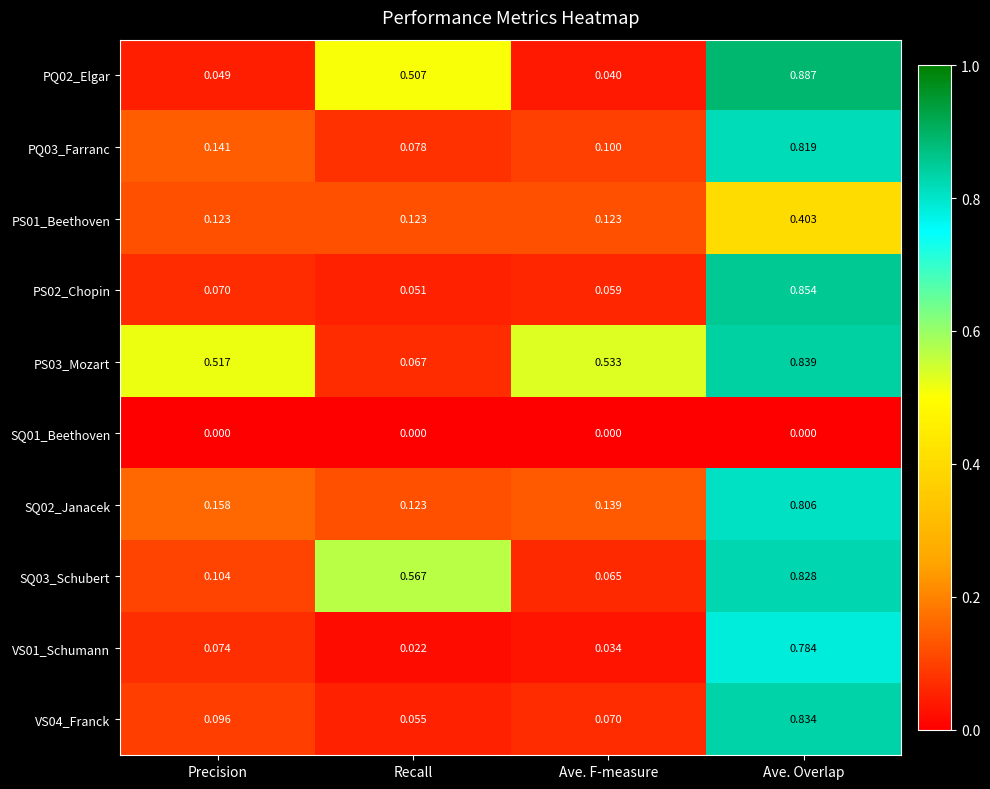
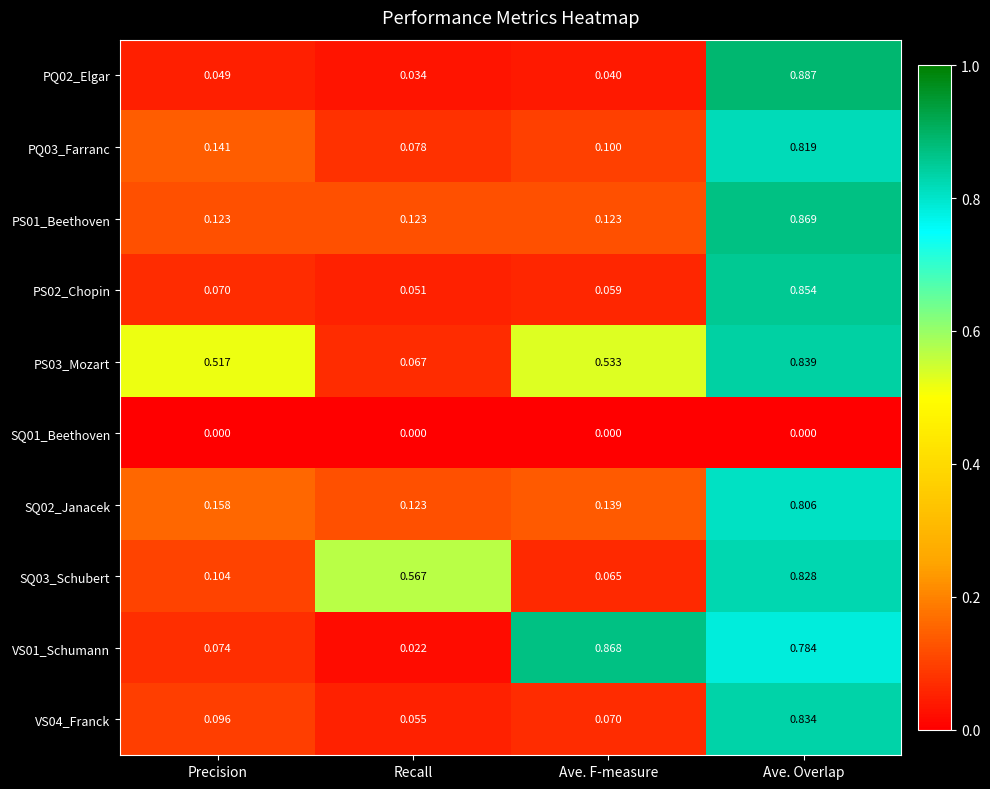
PQ02_Elgar, Recall: 0.507 -> 0.034
PS01_Beethoven, Ave. Overlap: 0.403 -> 0.869
VS01_Schumann, Ave. F-measure: 0.034 -> 0.868
